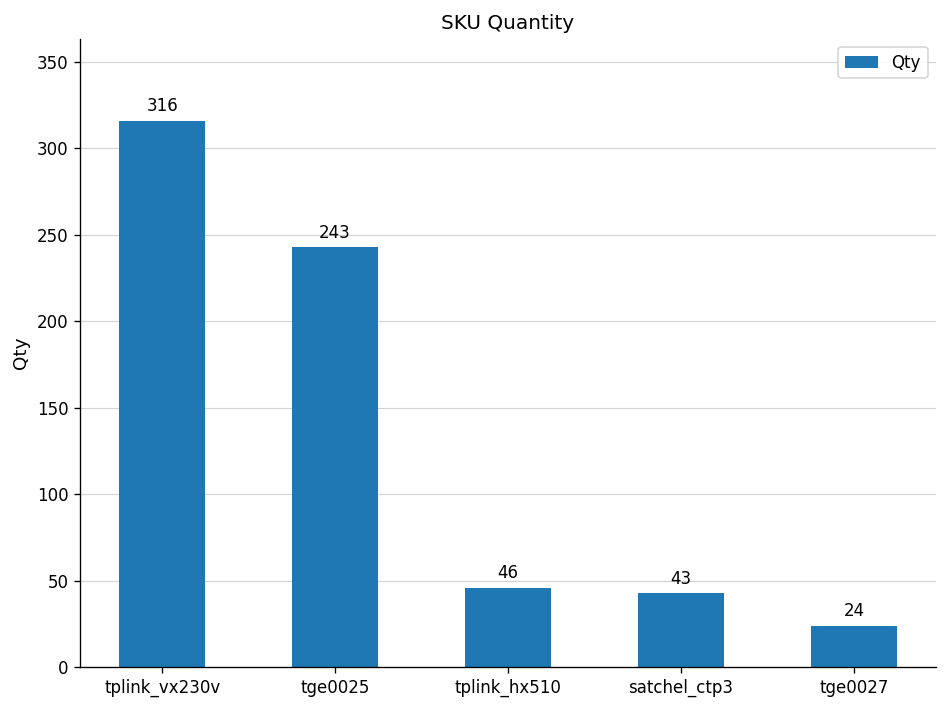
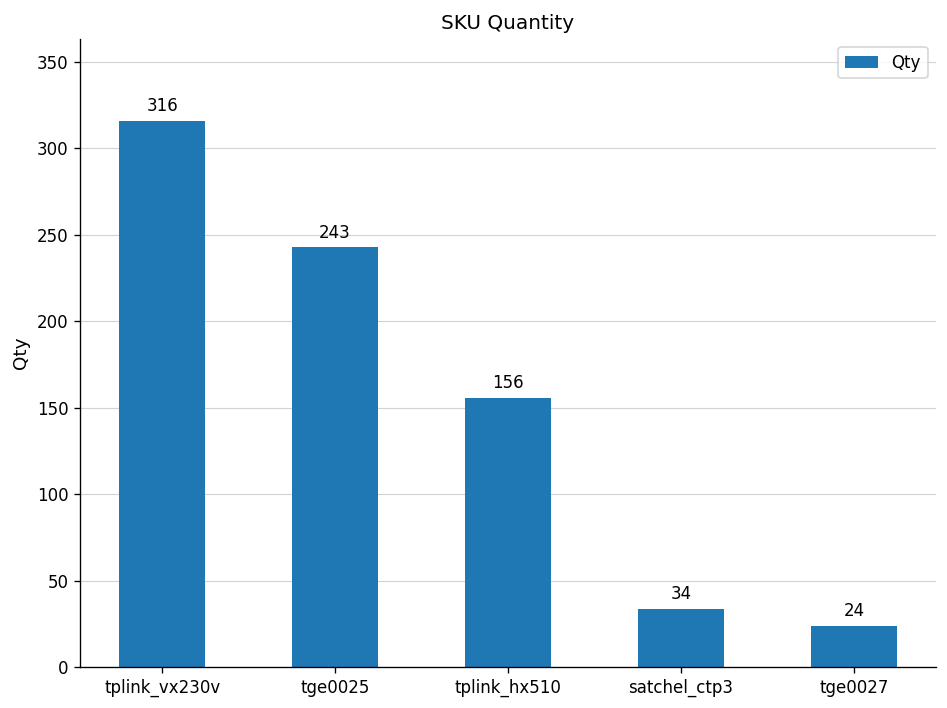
tplink_hx510: 46 -> 156
satchel_ctp3: 43 -> 34
